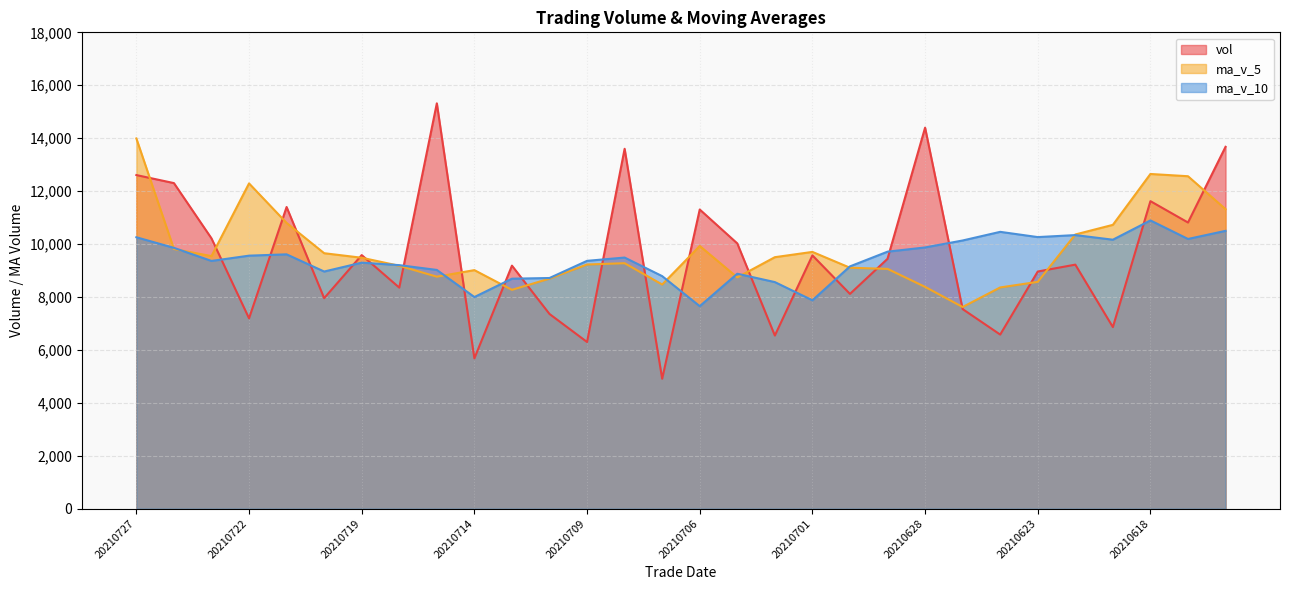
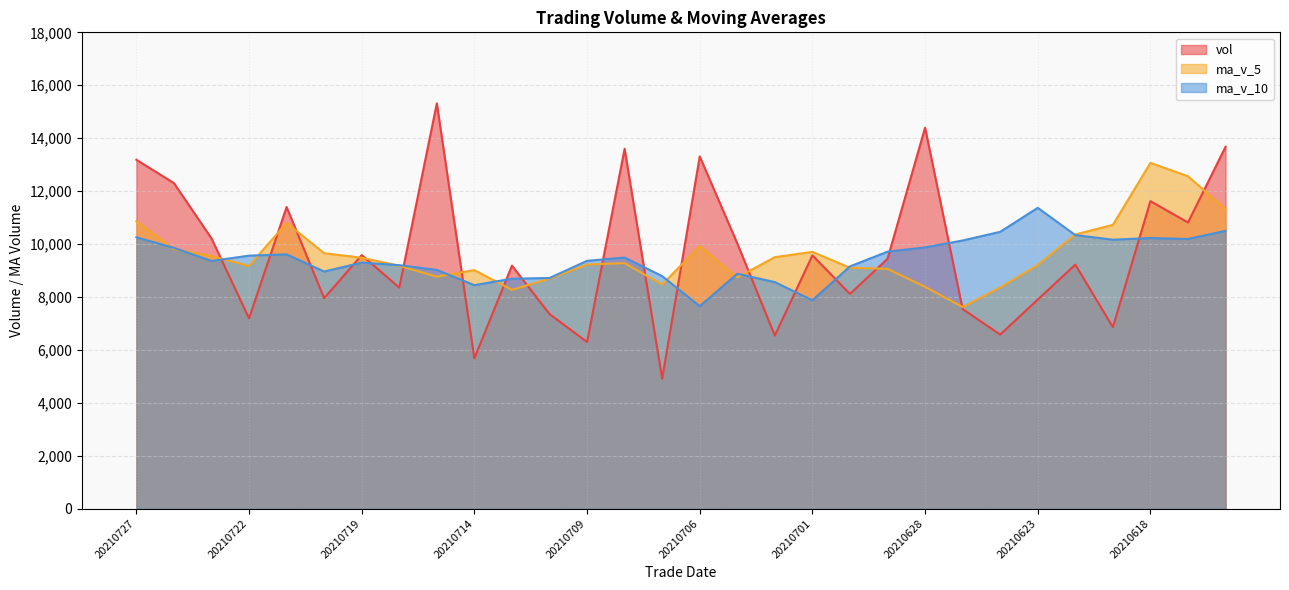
vol, 20210727: 12,600 -> 13,200
ma_v_5, 20210727: 14,000 -> 10,900
ma_v_5, 20210722: 12,300 -> 9,200
ma_v_10, 20210714: 8,000 -> 8,400
vol, 20210706: 11,300 -> 13,300
vol, 20210623: 9,000 -> 7,900
ma_v_5, 20210623: 8,600 -> 9,200
ma_v_10, 20210623: 10,300 -> 11,400
ma_v_5, 20210618: 12,600 -> 13,100
ma_v_10, 20210618: 10,900 -> 10,200
